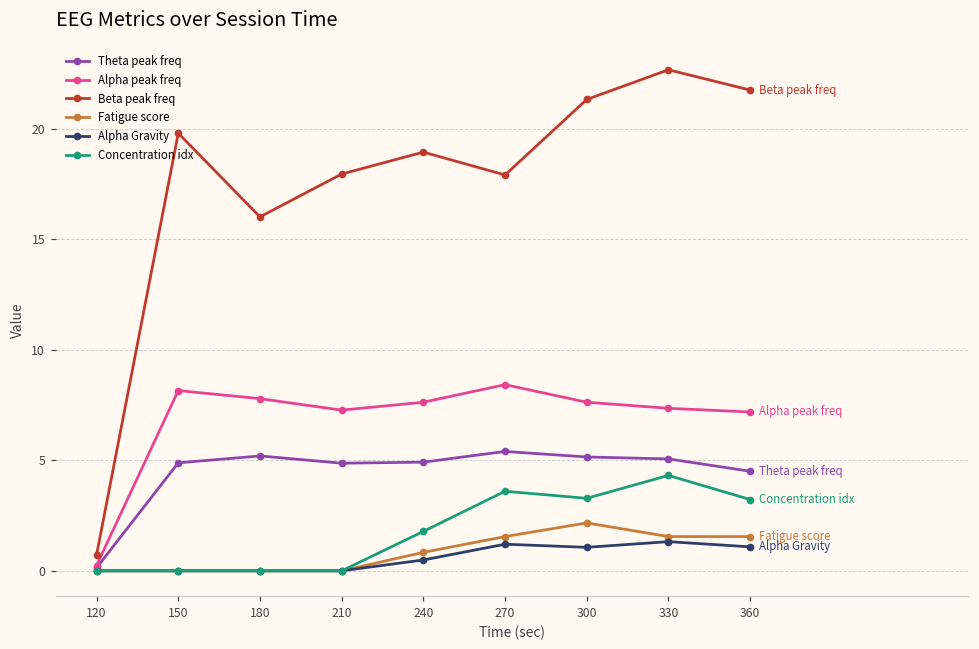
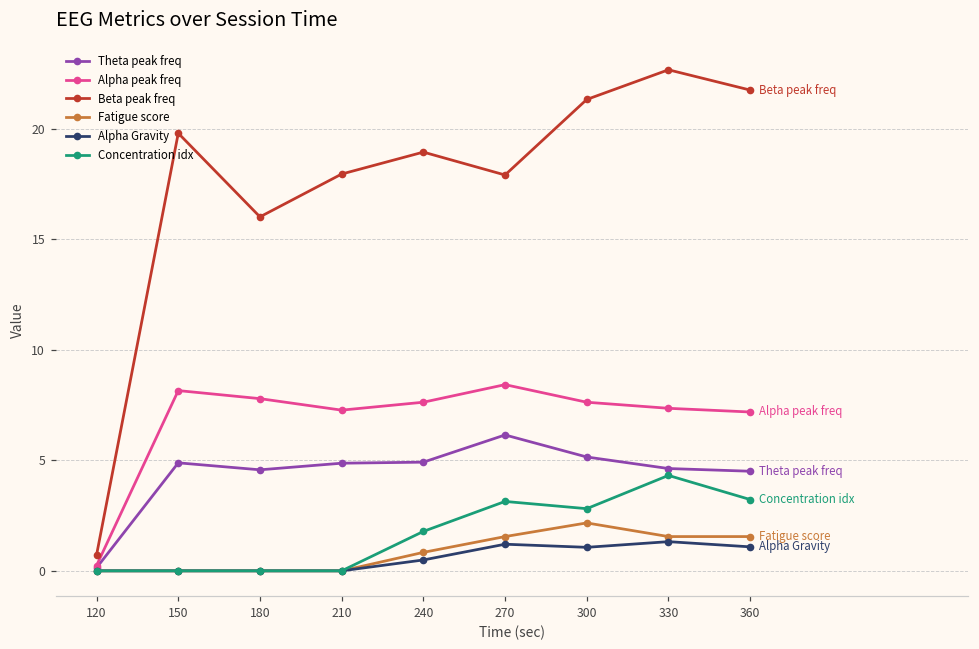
Theta peak freq, 180: 5.2 -> 4.6
Theta peak freq, 270: 5.4 -> 6.2
Concentration idx, 270: 3.6 -> 3.1
Concentration idx, 300: 3.3 -> 2.8
Theta peak freq, 330: 5.1 -> 4.6
